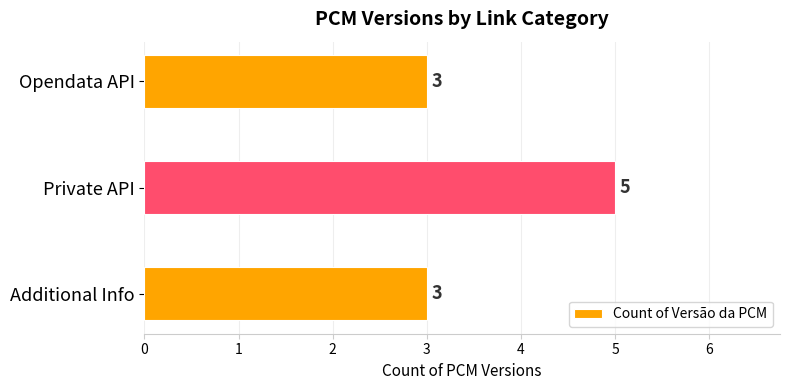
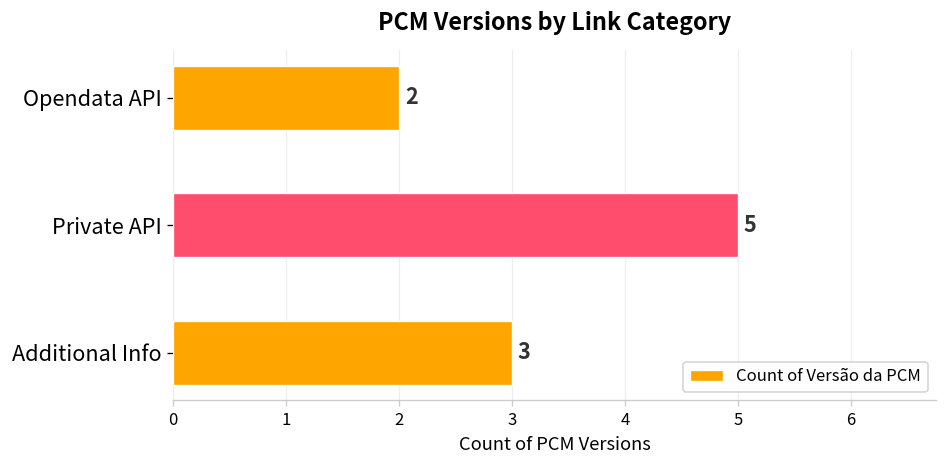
Opendata API: 3 -> 2
